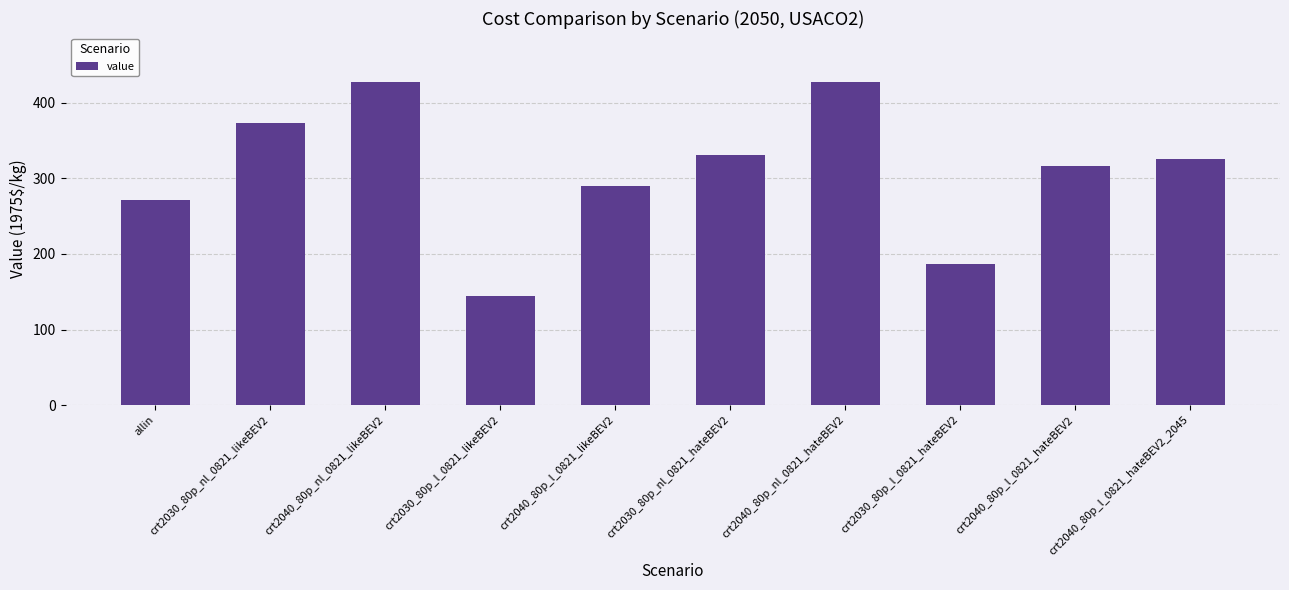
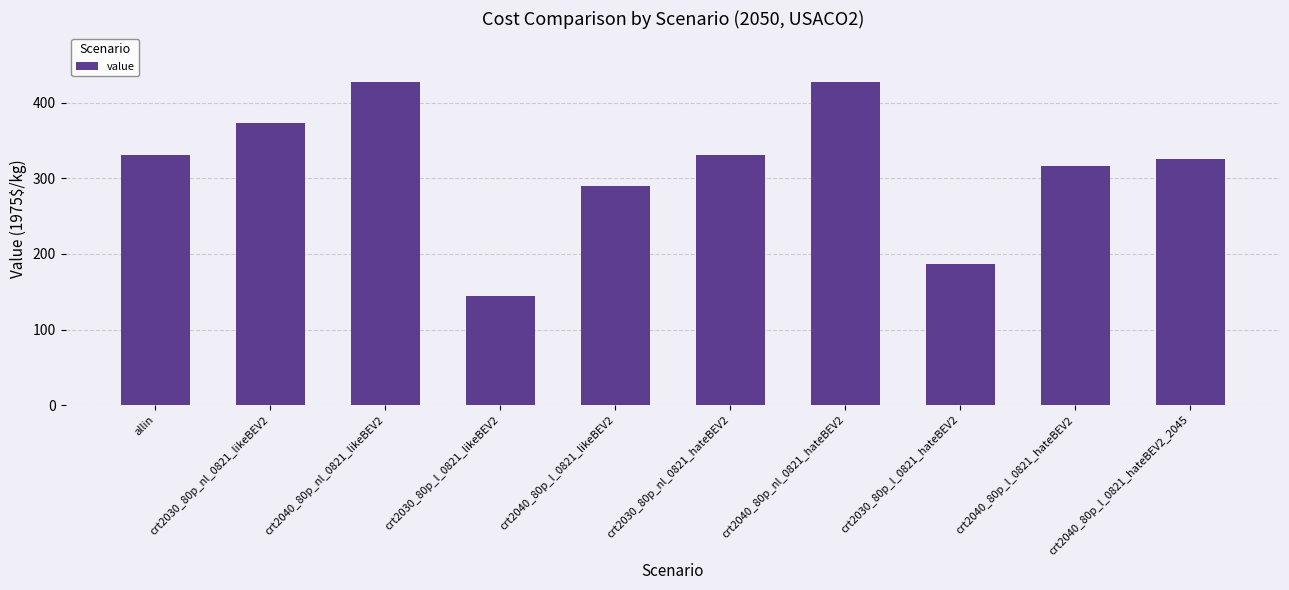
allin: 270 -> 330
